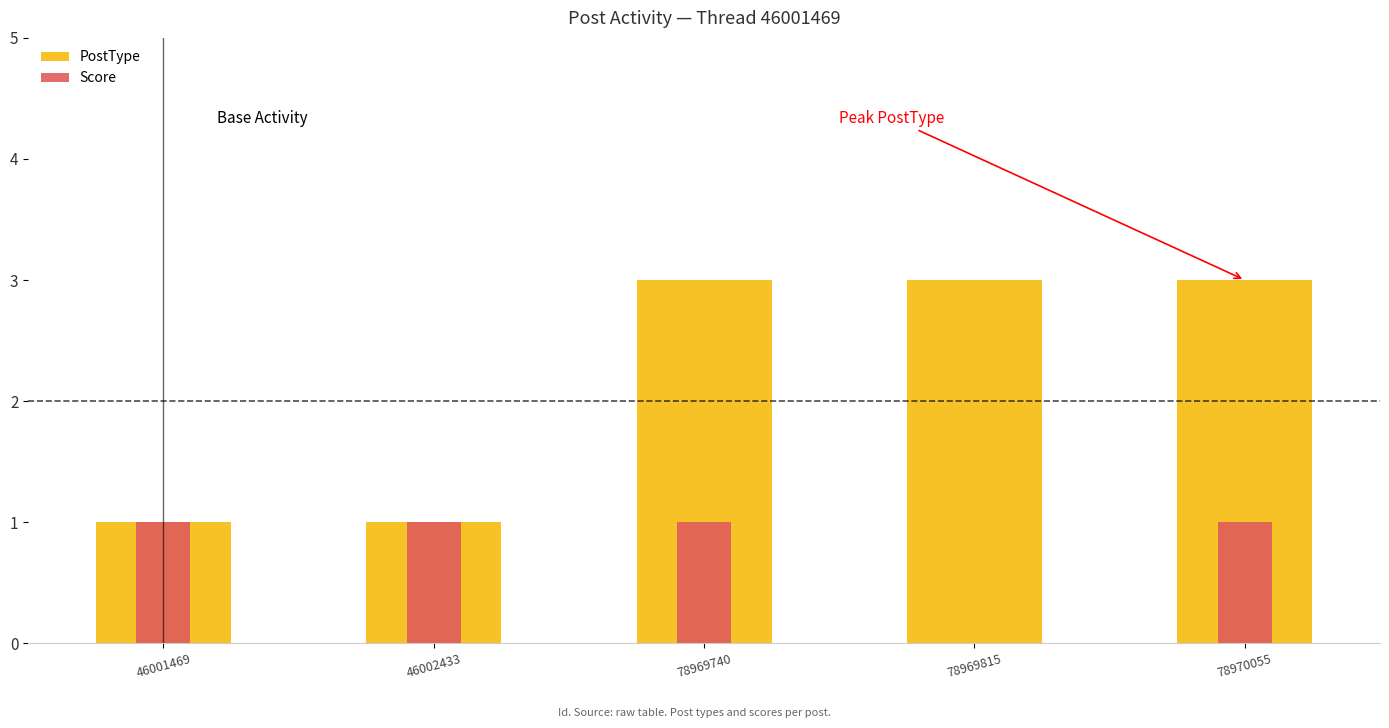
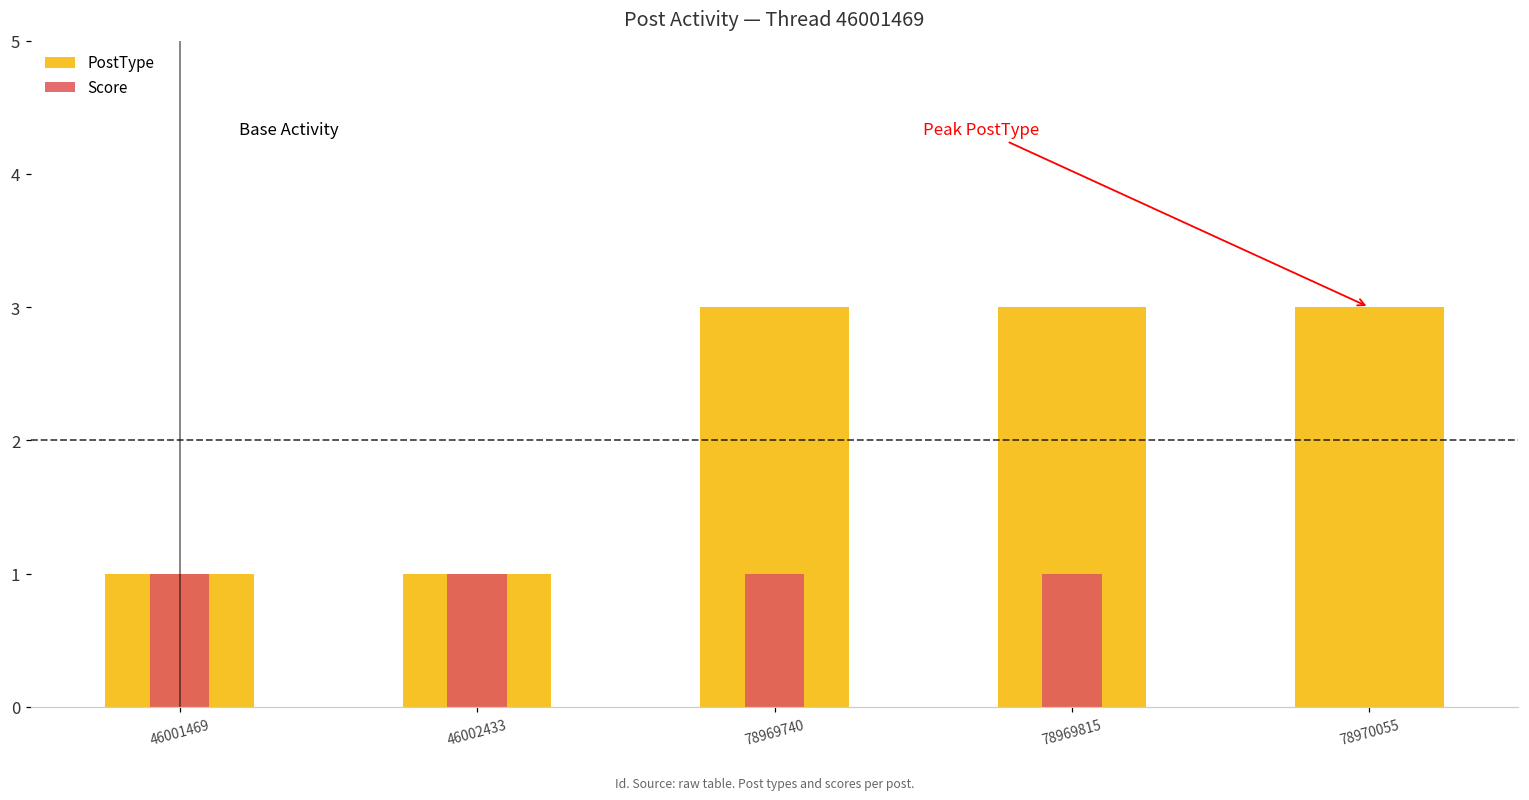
Score, 78969815: 0 -> 1
Score, 78970055: 1 -> 0
